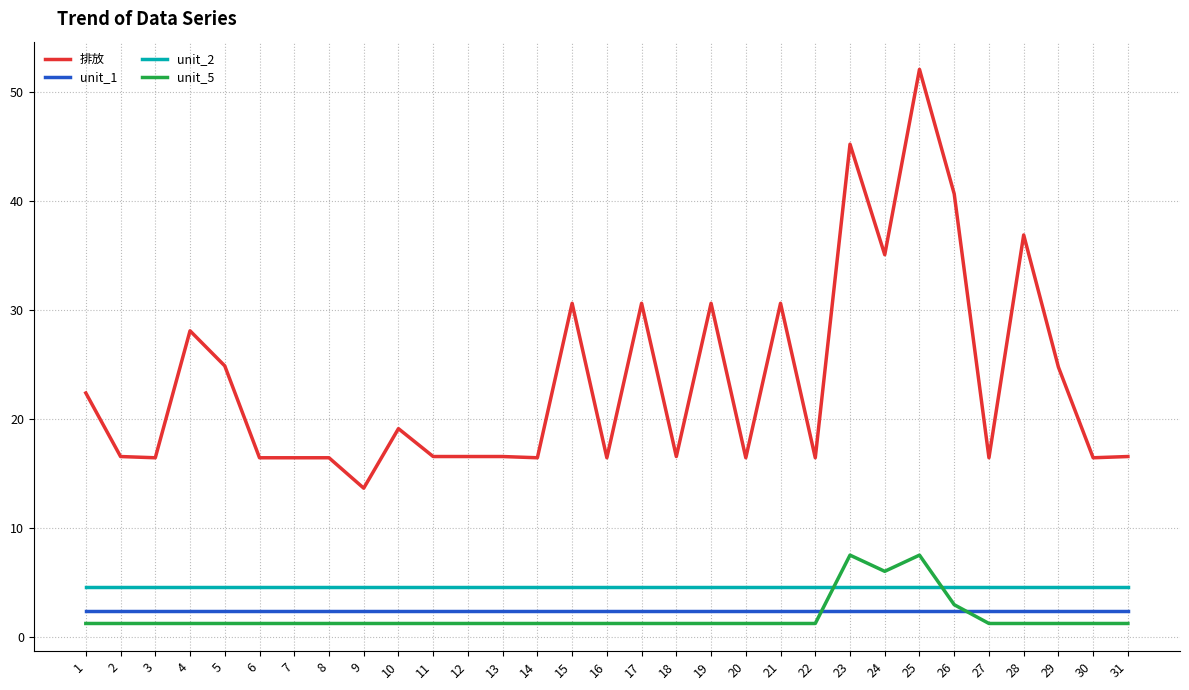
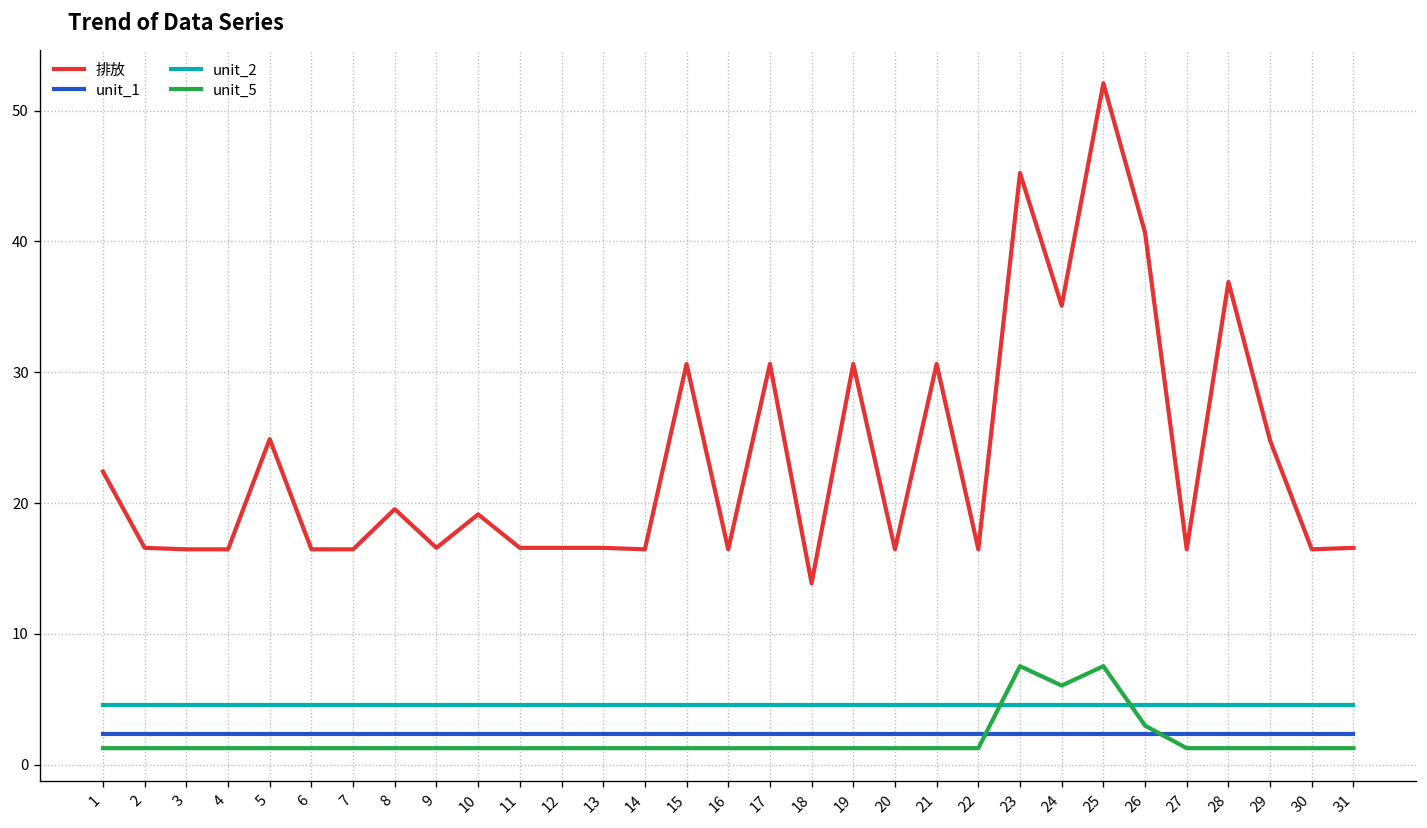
排放, 4: 28.1 -> 16.5
排放, 8: 16.5 -> 19.5
排放, 9: 13.7 -> 16.6
排放, 18: 16.6 -> 13.9
